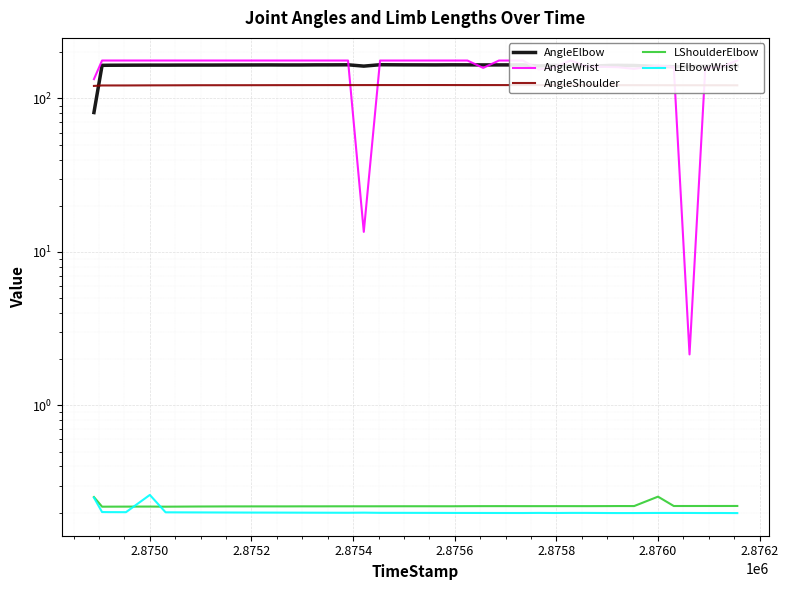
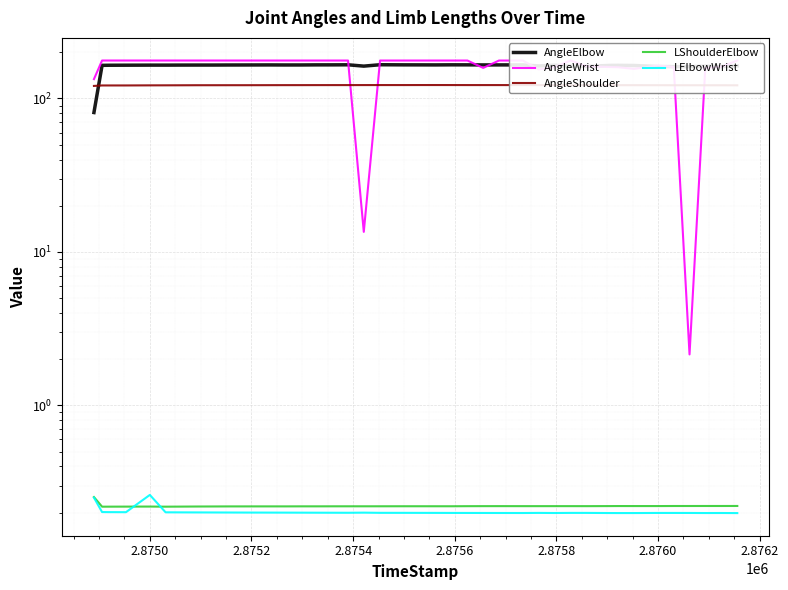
LShoulderElbow, 2.8760: 0.25 -> 0.22
